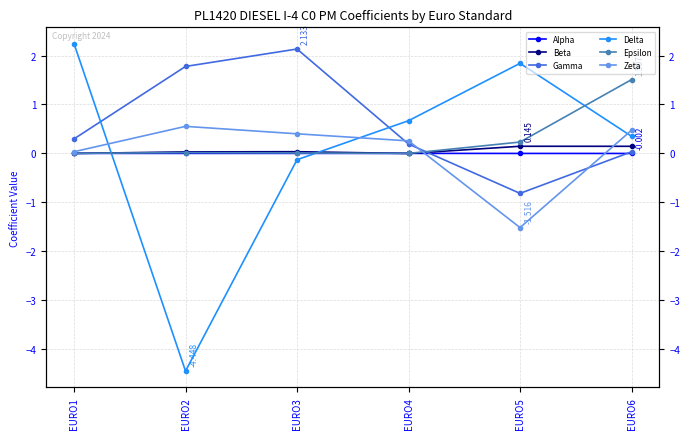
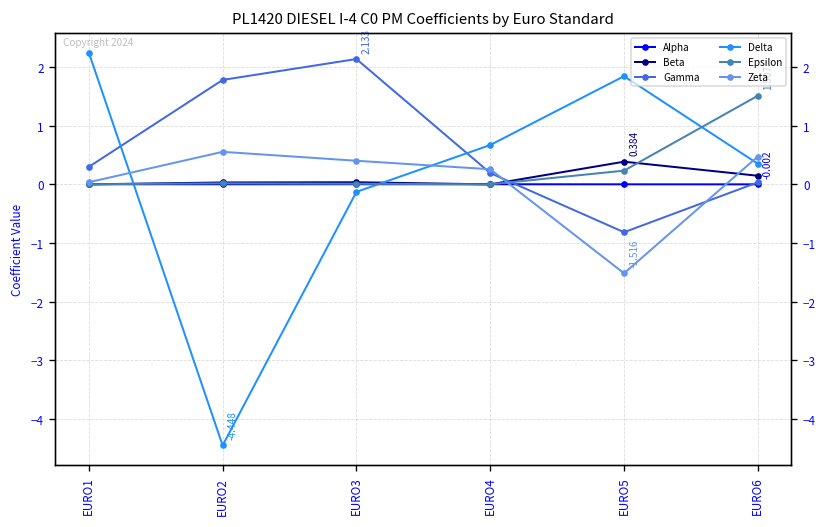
Beta, EURO5: 0.145 -> 0.384
